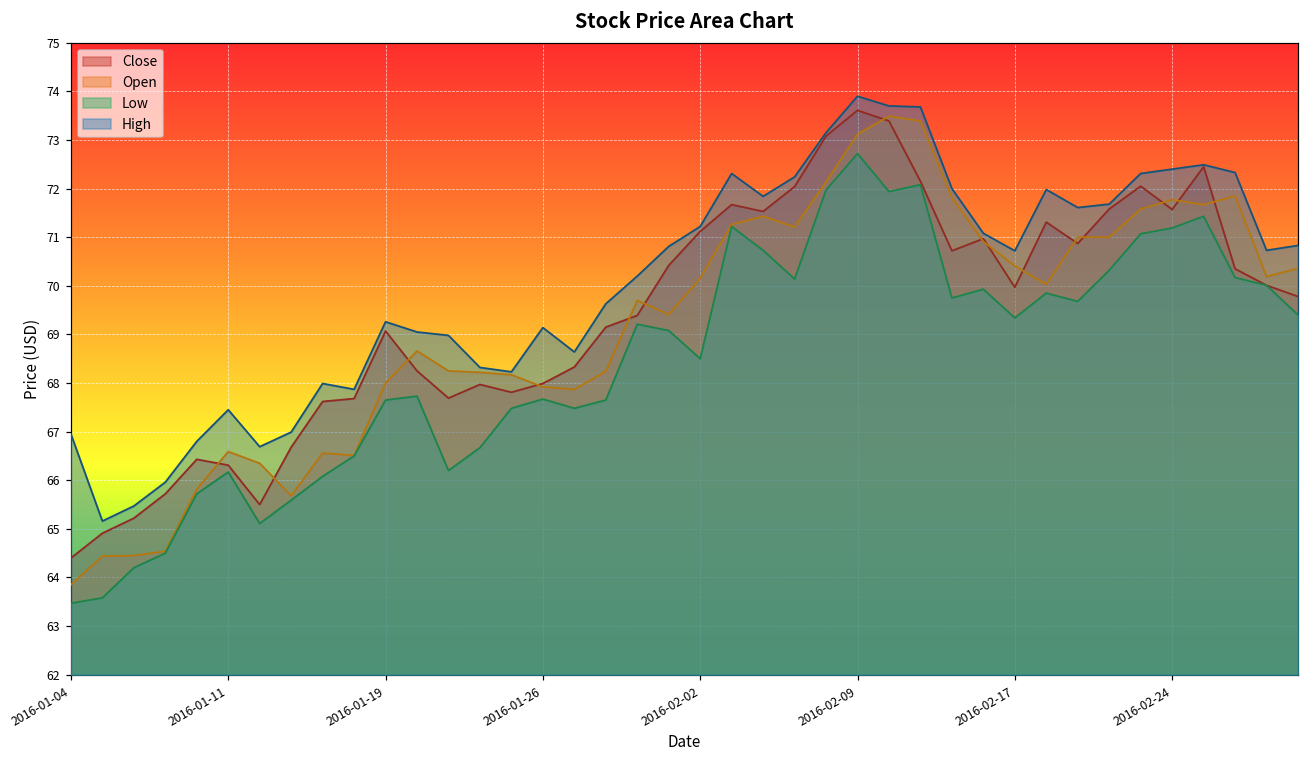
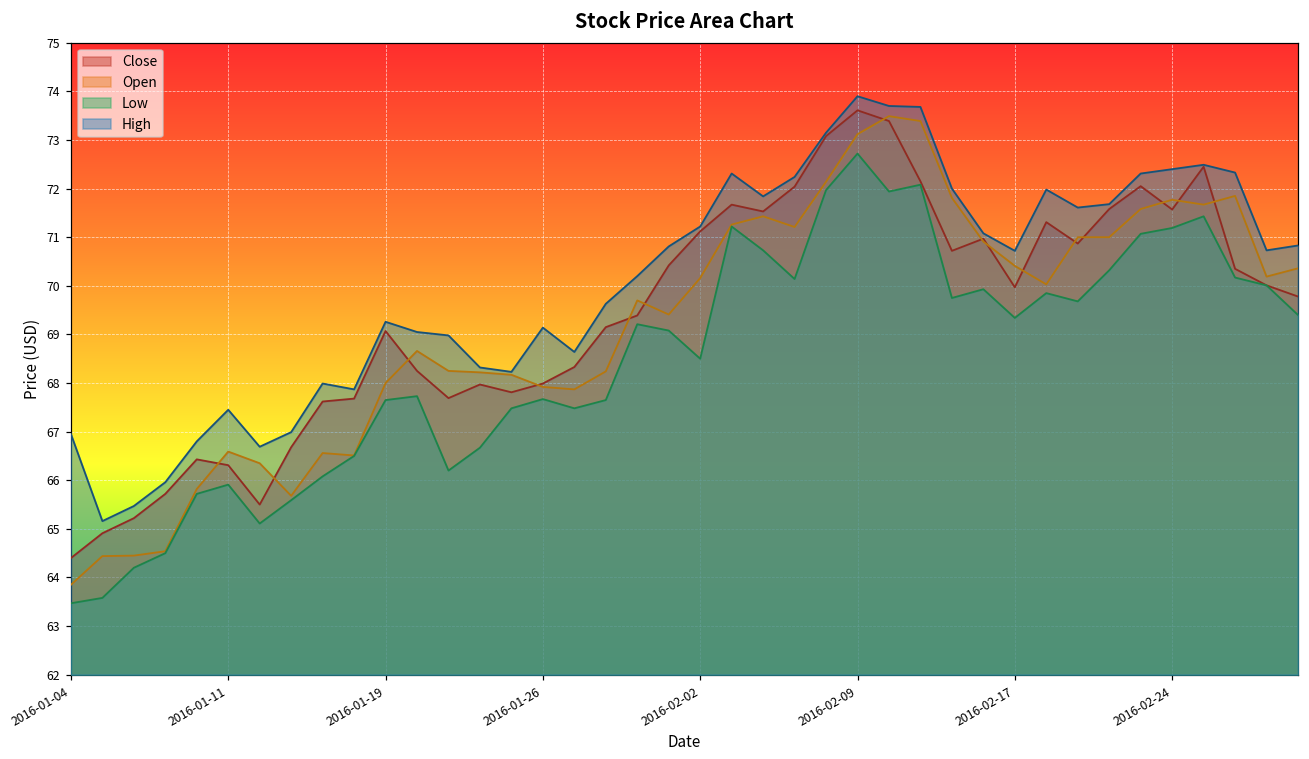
Low, 2016-01-11: 66.2 -> 65.9
